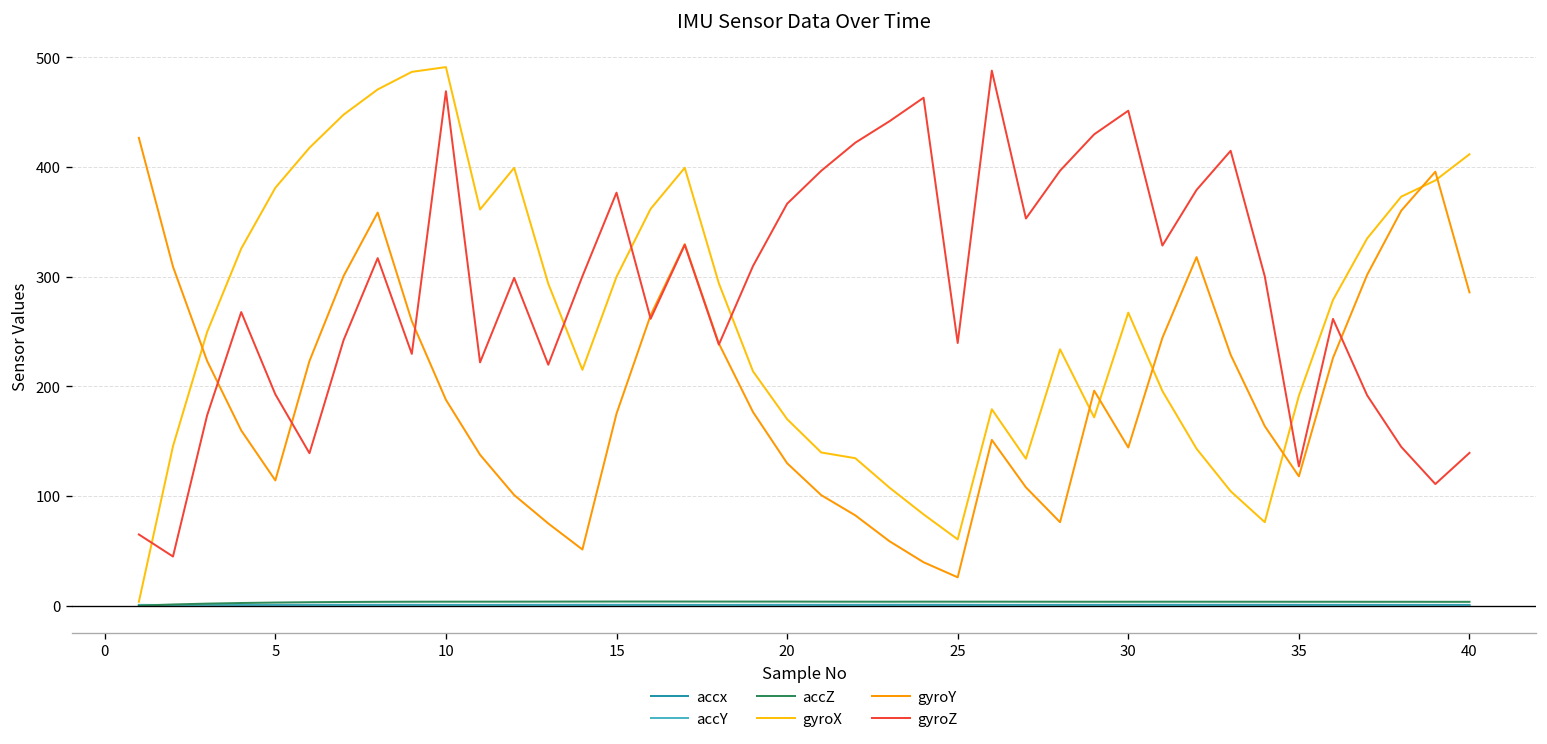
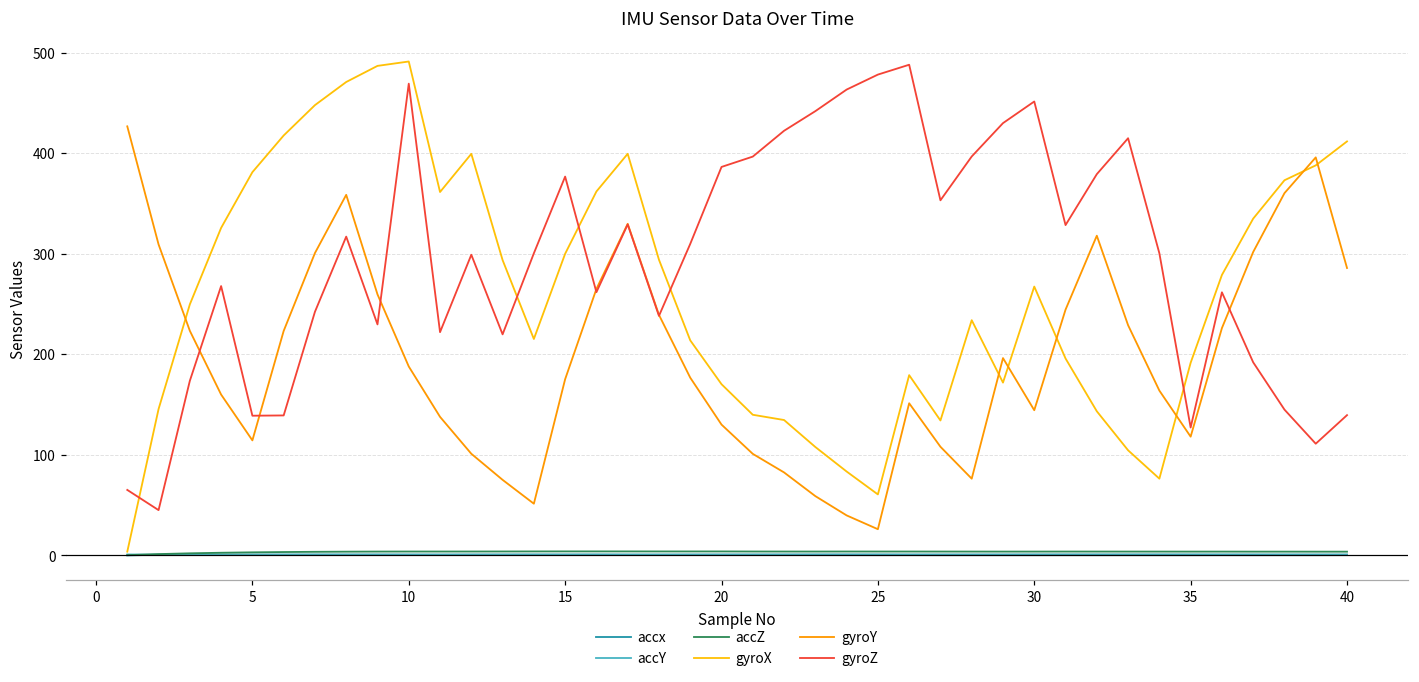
gyroZ, 5: 190 -> 140
gyroZ, 20: 370 -> 390
gyroZ, 25: 240 -> 480
